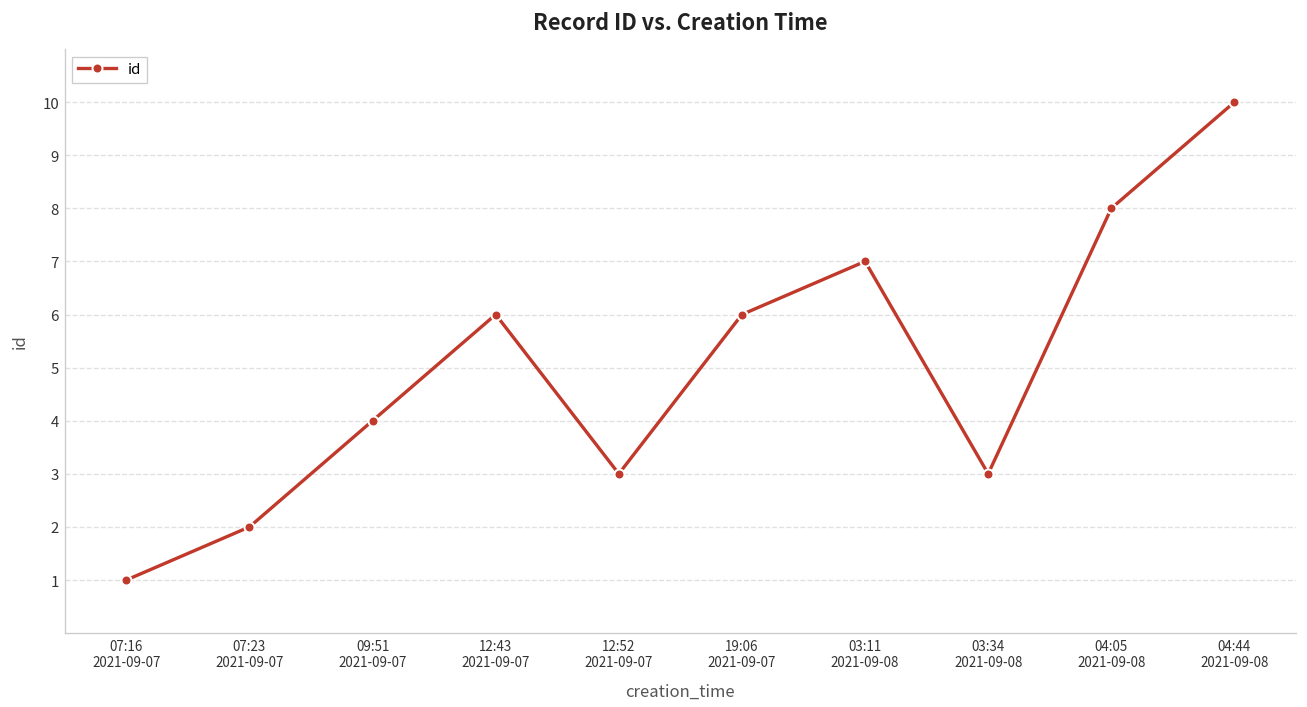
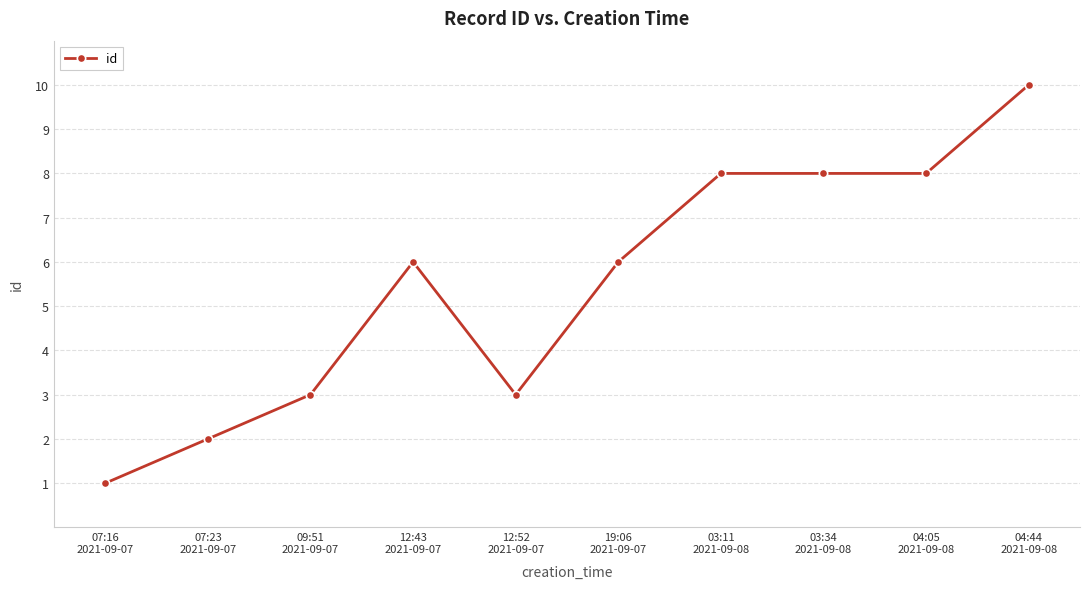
09:51 2021-09-07: 4 -> 3
03:11 2021-09-08: 7 -> 8
03:34 2021-09-08: 3 -> 8
